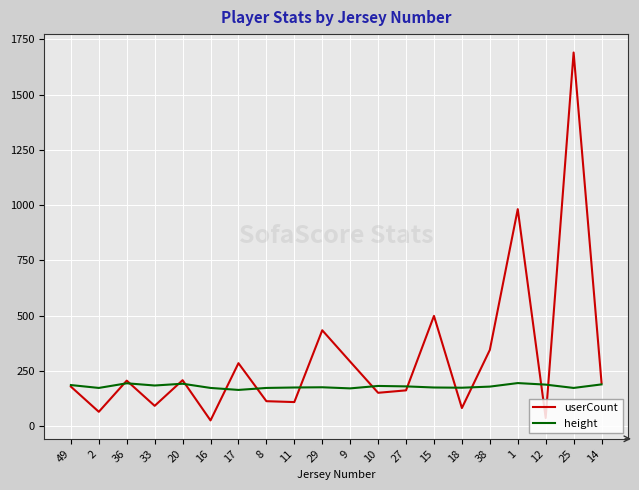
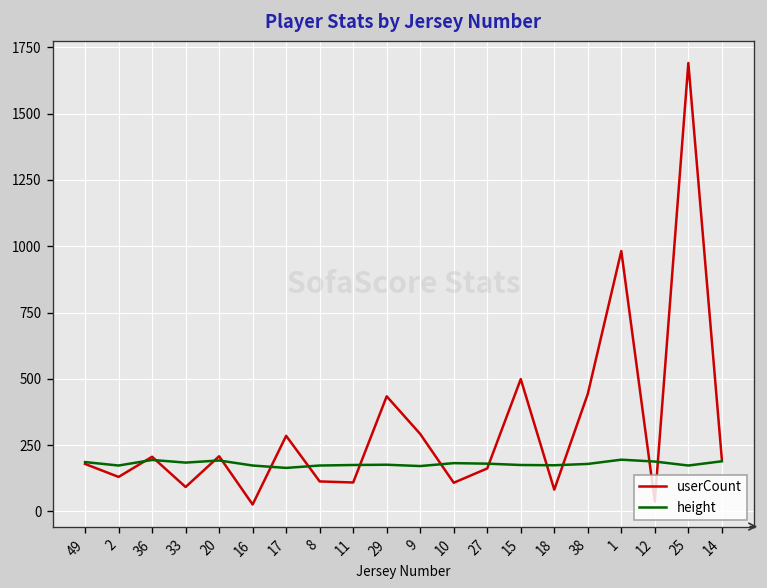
userCount, 2: 70 -> 130
userCount, 10: 150 -> 110
userCount, 38: 350 -> 440
